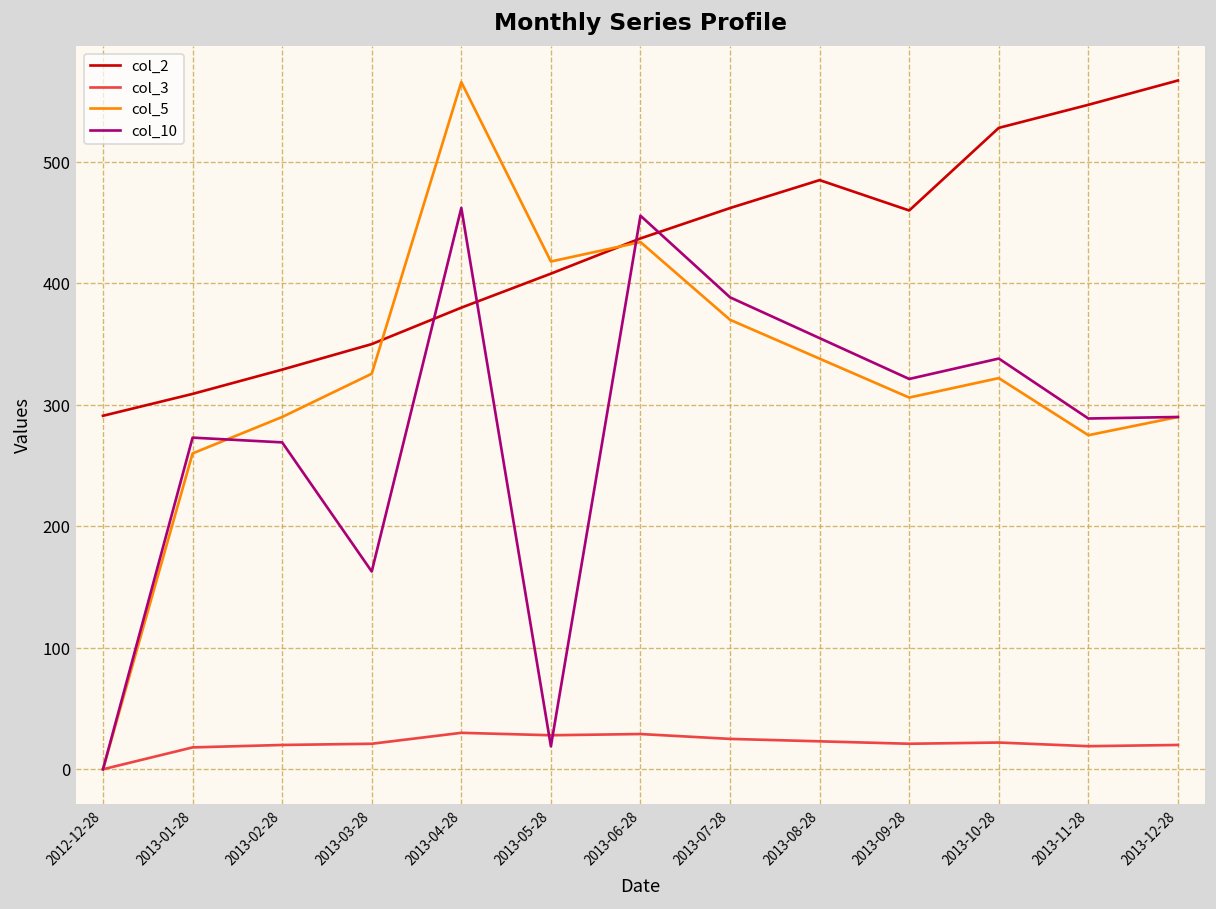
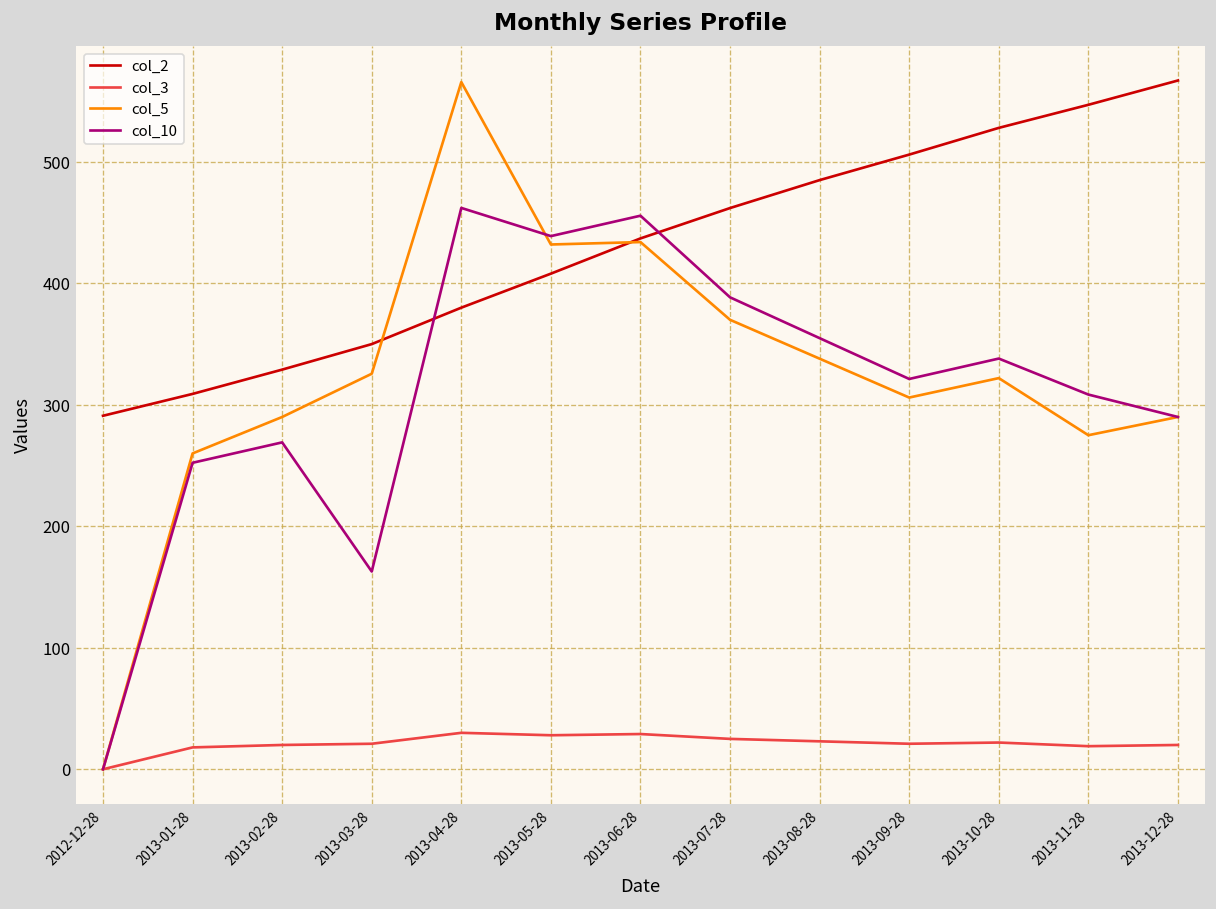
col_10, 2013-01-28: 273 -> 252
col_5, 2013-05-28: 418 -> 432
col_10, 2013-05-28: 19 -> 439
col_2, 2013-09-28: 460 -> 506
col_10, 2013-11-28: 289 -> 308
